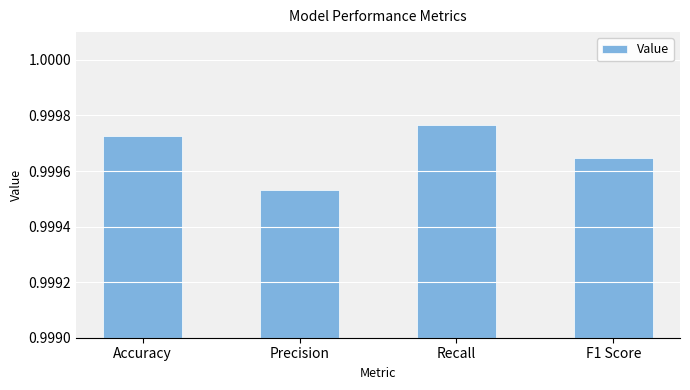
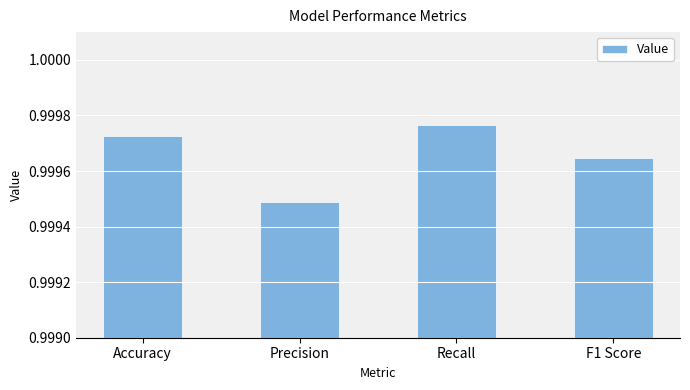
Precision: 0.99953 -> 0.99949
